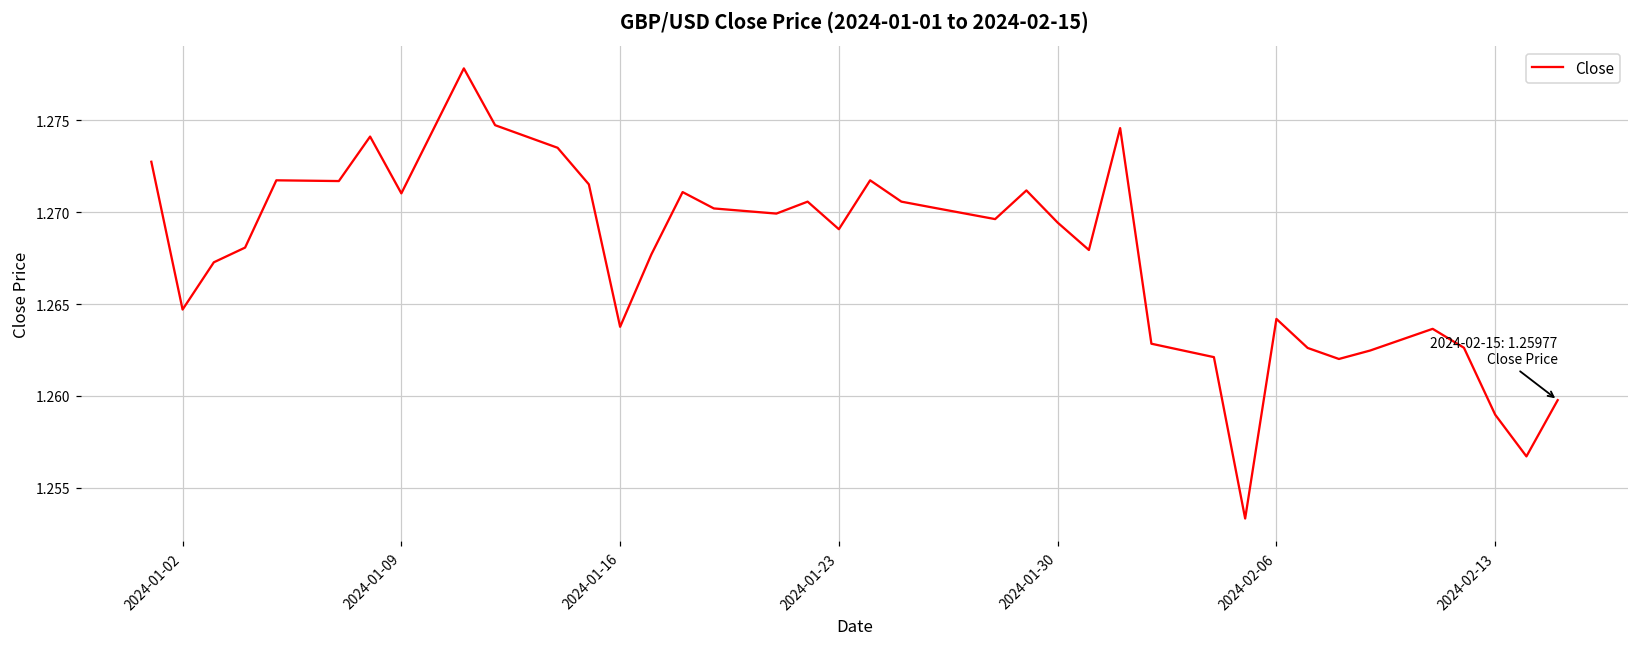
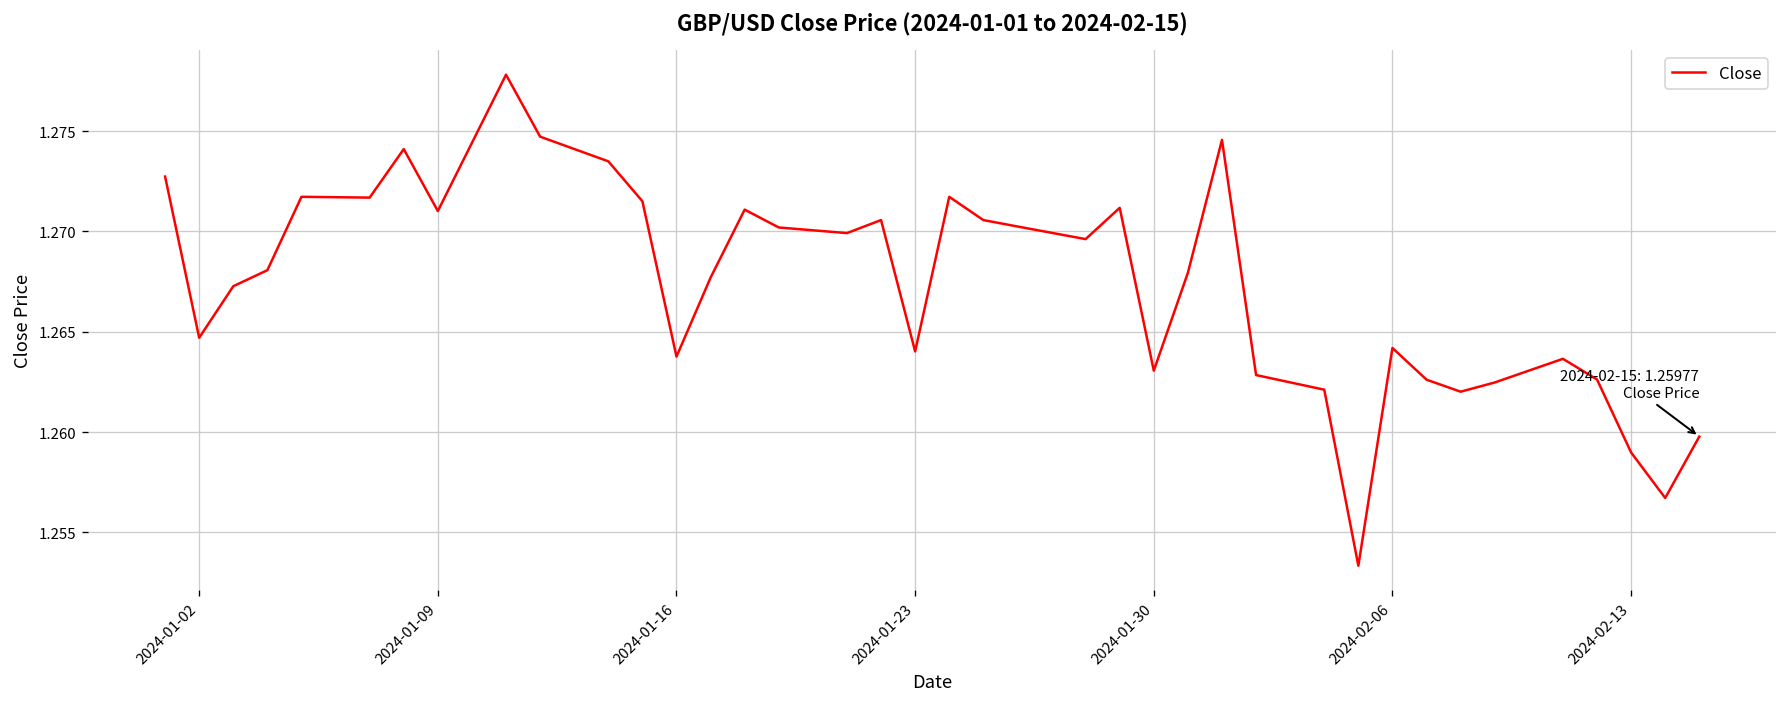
2024-01-23: 1.2691 -> 1.2640
2024-01-30: 1.2694 -> 1.2631
